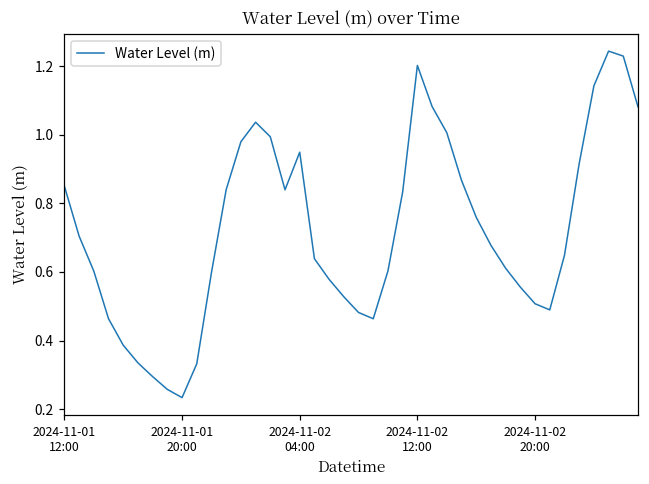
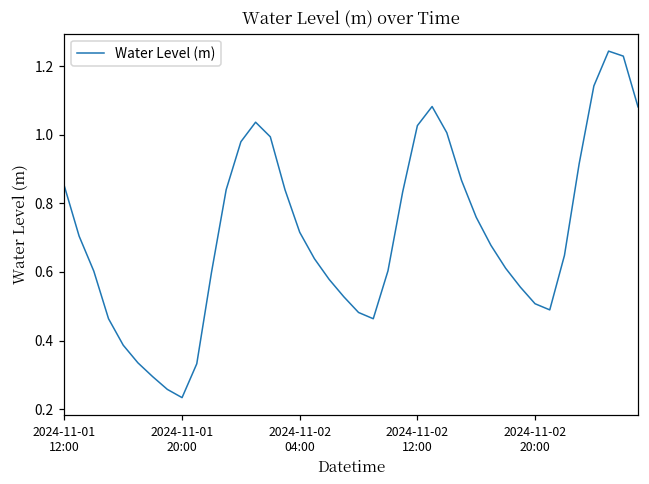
2024-11-02 04:00: 0.95 -> 0.72
2024-11-02 12:00: 1.20 -> 1.03
